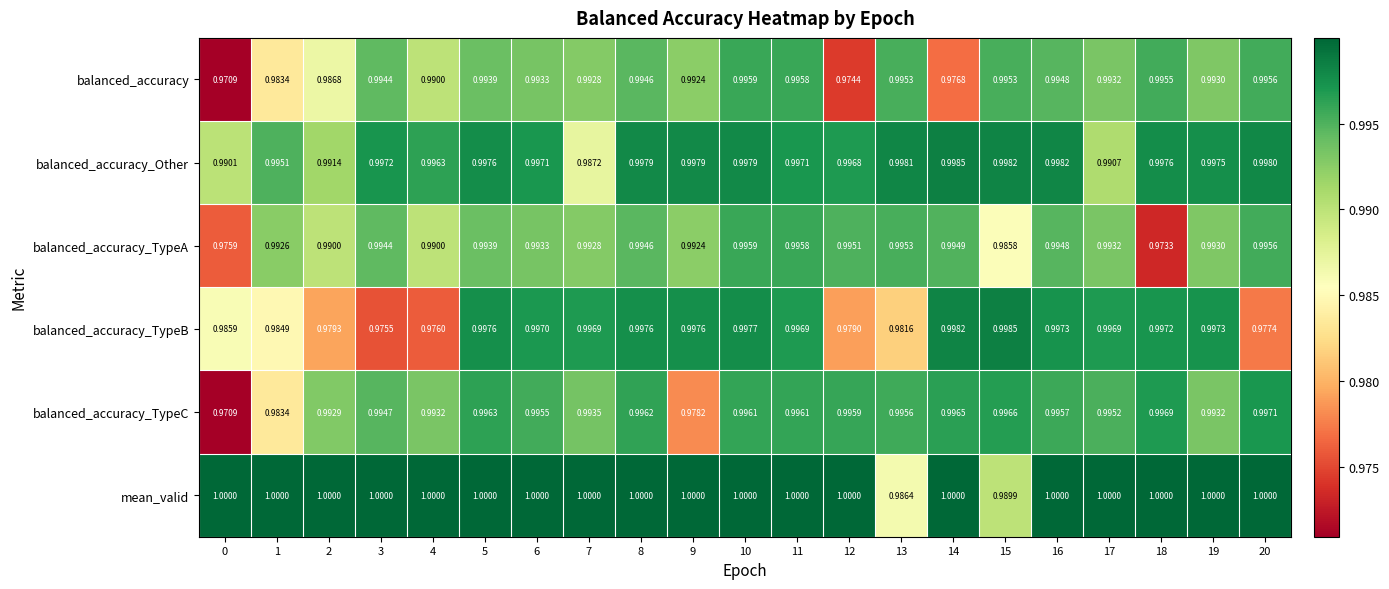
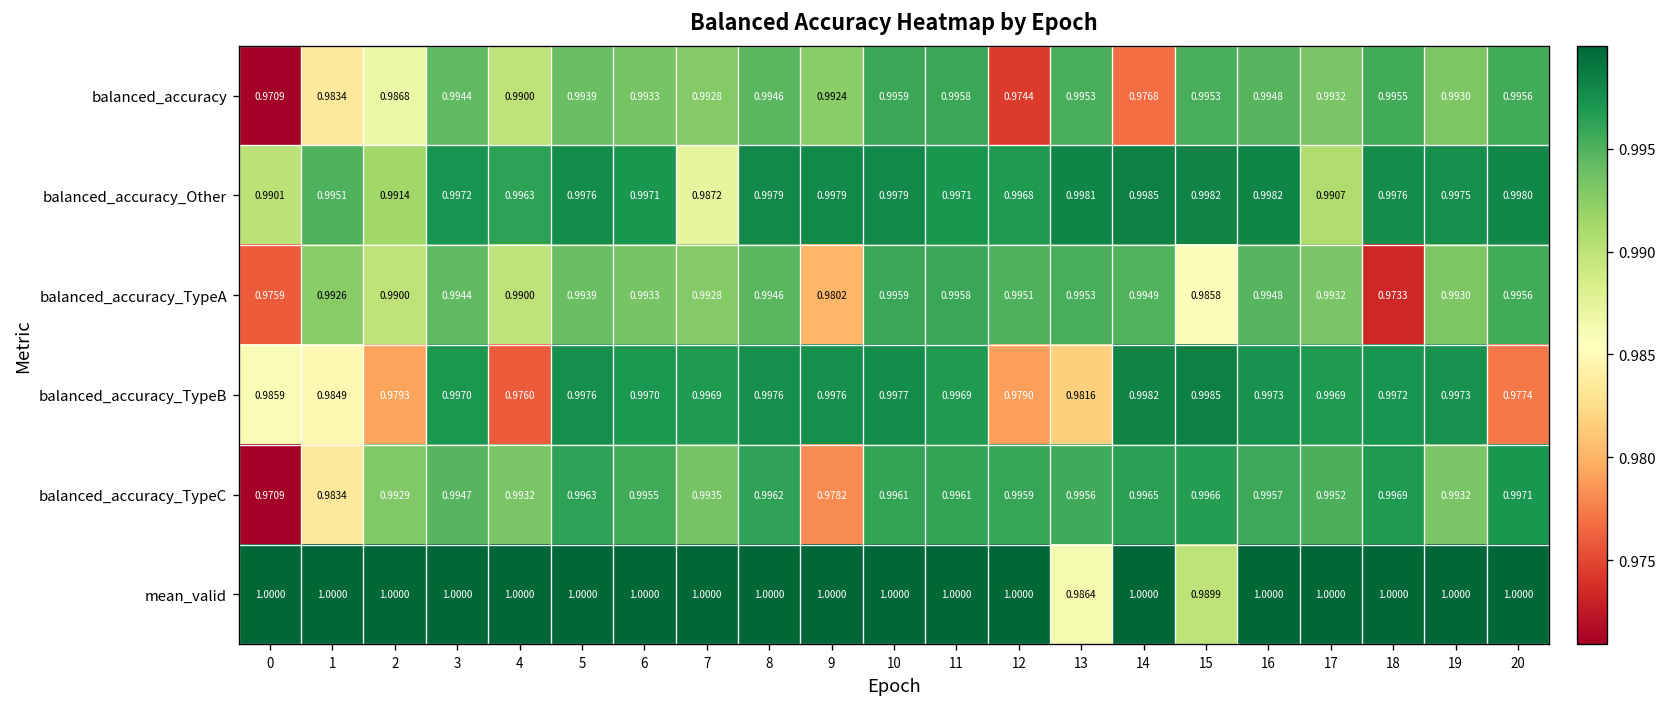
balanced_accuracy_TypeA, 9: 0.9924 -> 0.9802
balanced_accuracy_TypeB, 3: 0.9755 -> 0.9970
